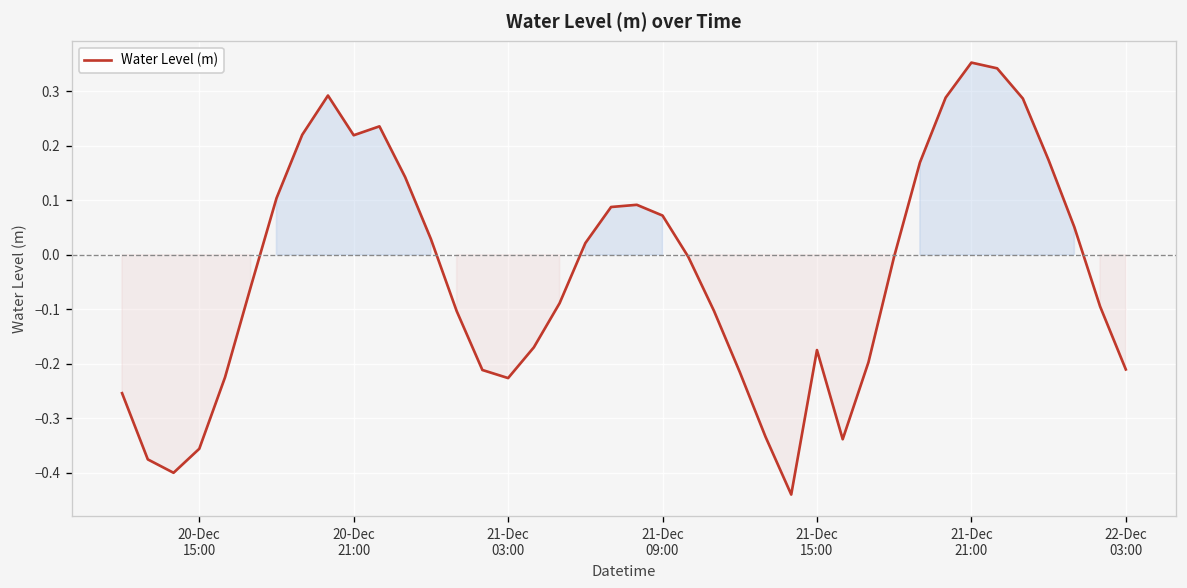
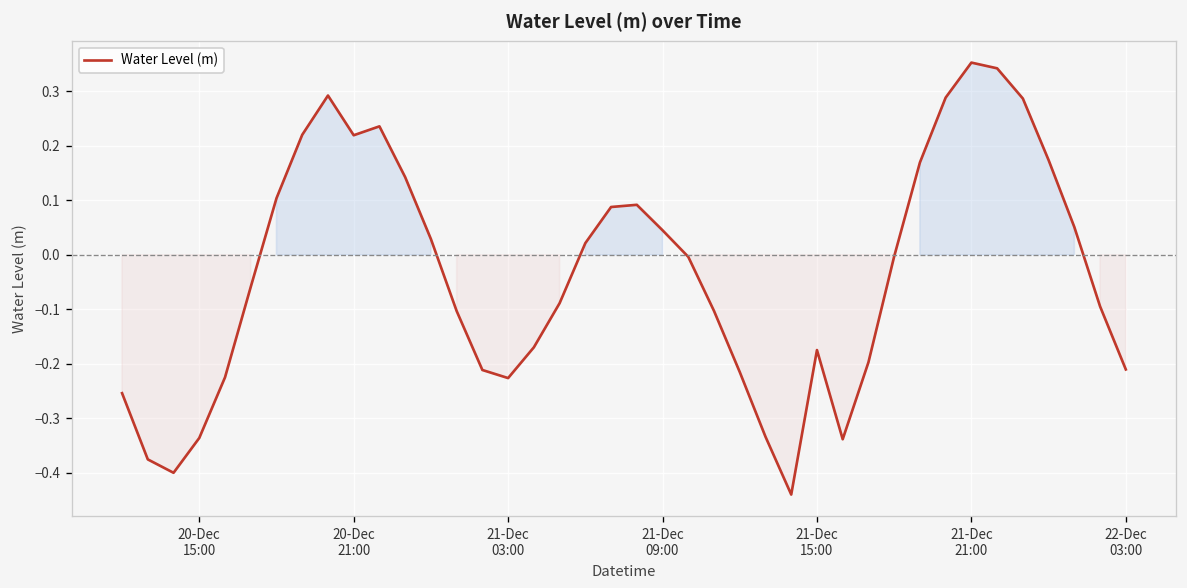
20-Dec 15:00: -0.36 -> -0.34
21-Dec 09:00: 0.07 -> 0.05
